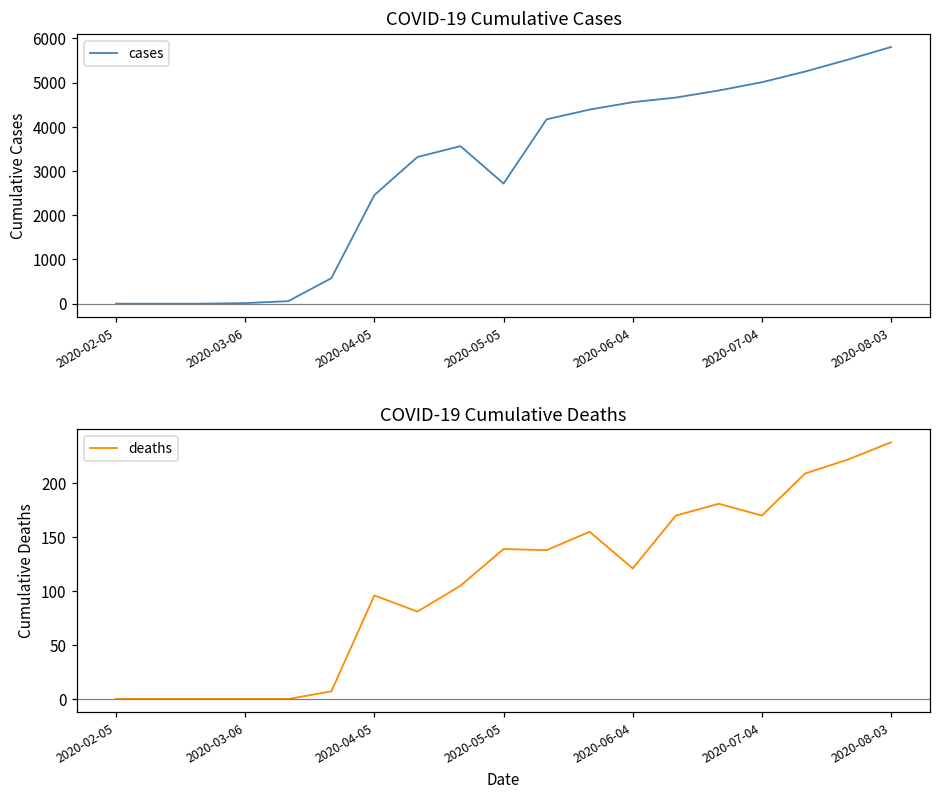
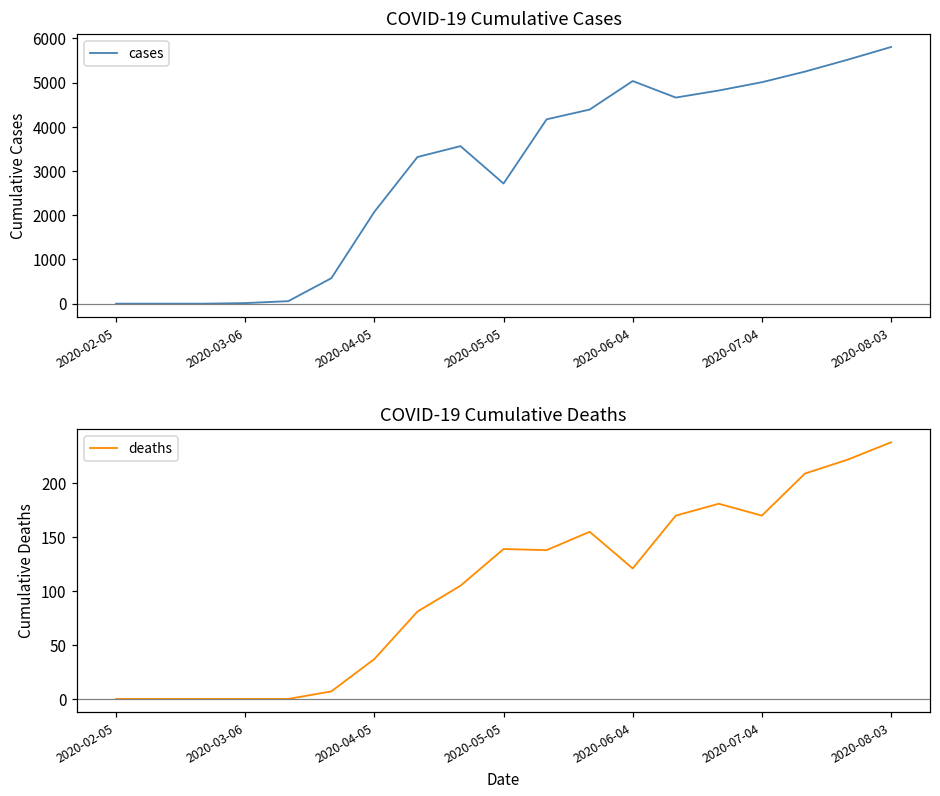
COVID-19 Cumulative Cases, 2020-04-05: 2500 -> 2100
COVID-19 Cumulative Cases, 2020-06-04: 4600 -> 5000
COVID-19 Cumulative Deaths, 2020-04-05: 100 -> 40
